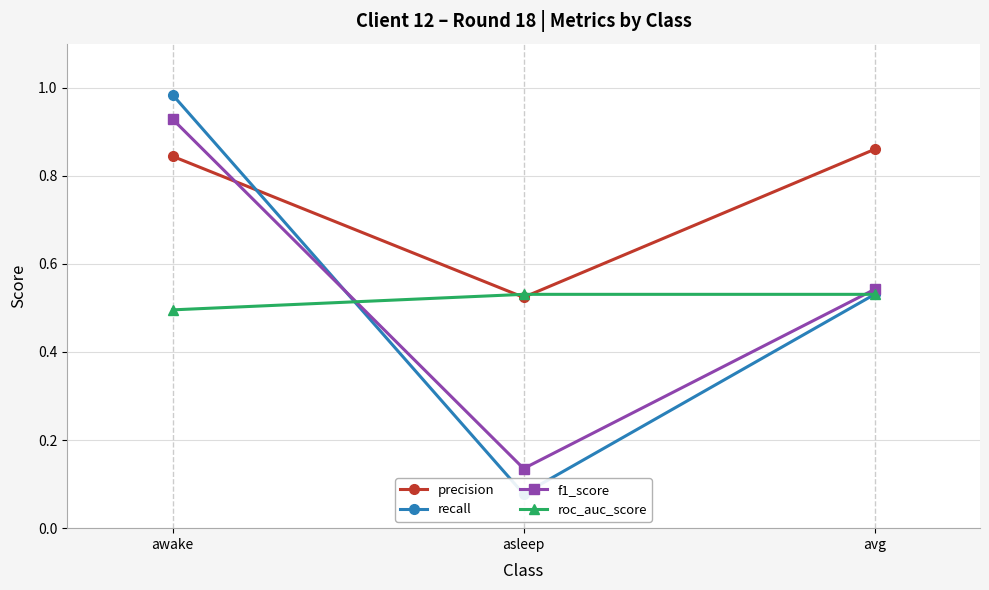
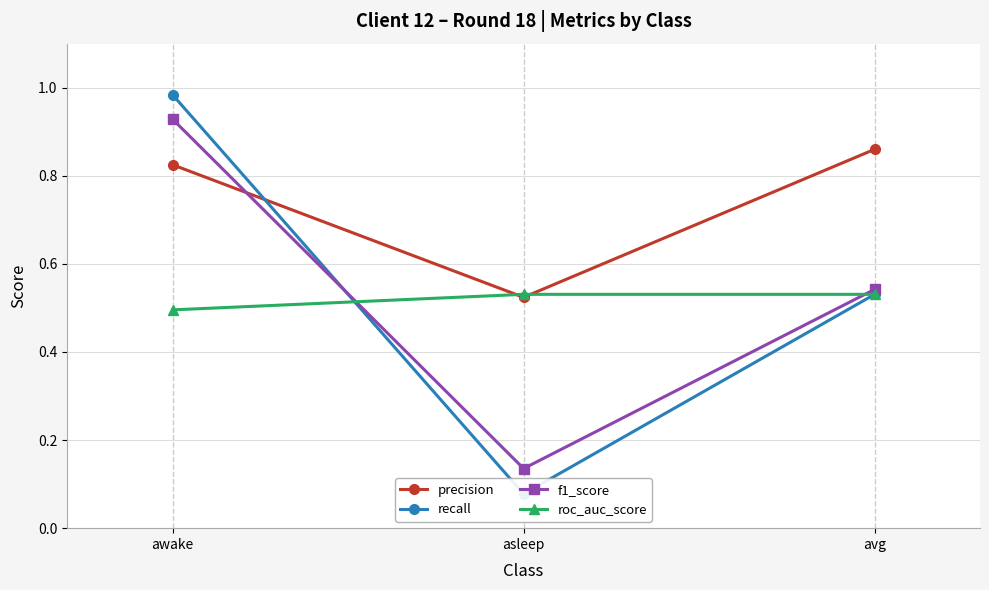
precision, awake: 0.84 -> 0.83
